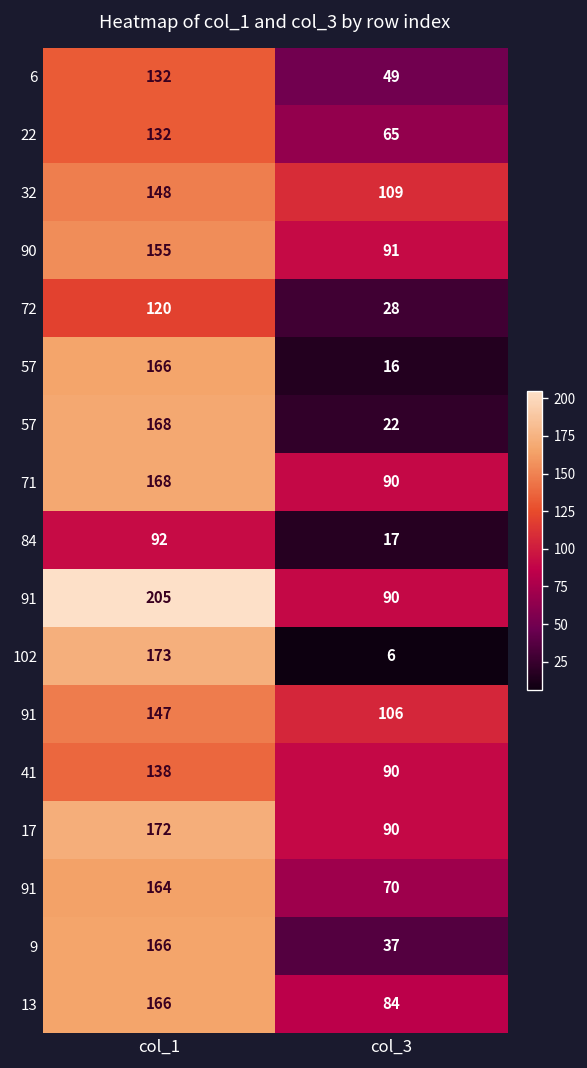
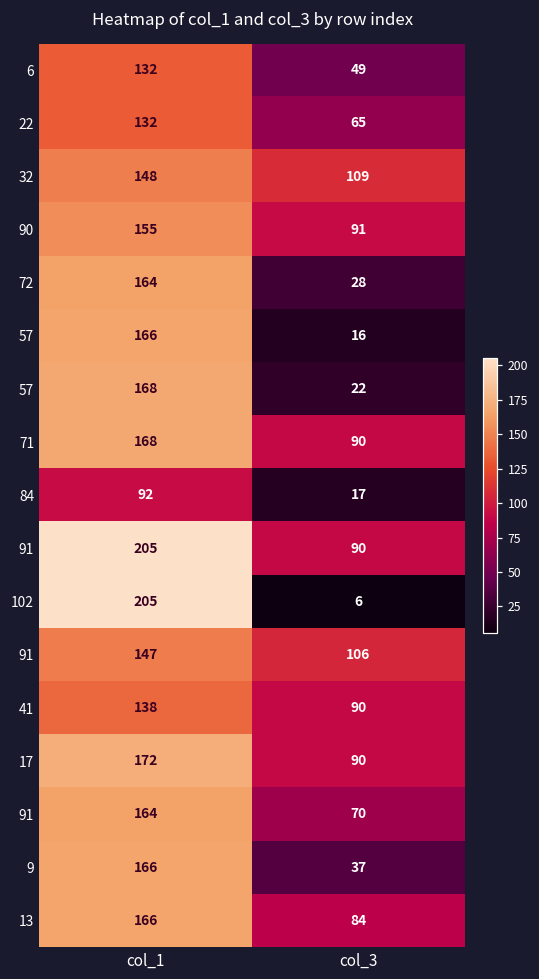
72, col_1: 120 -> 164
102, col_1: 173 -> 205
